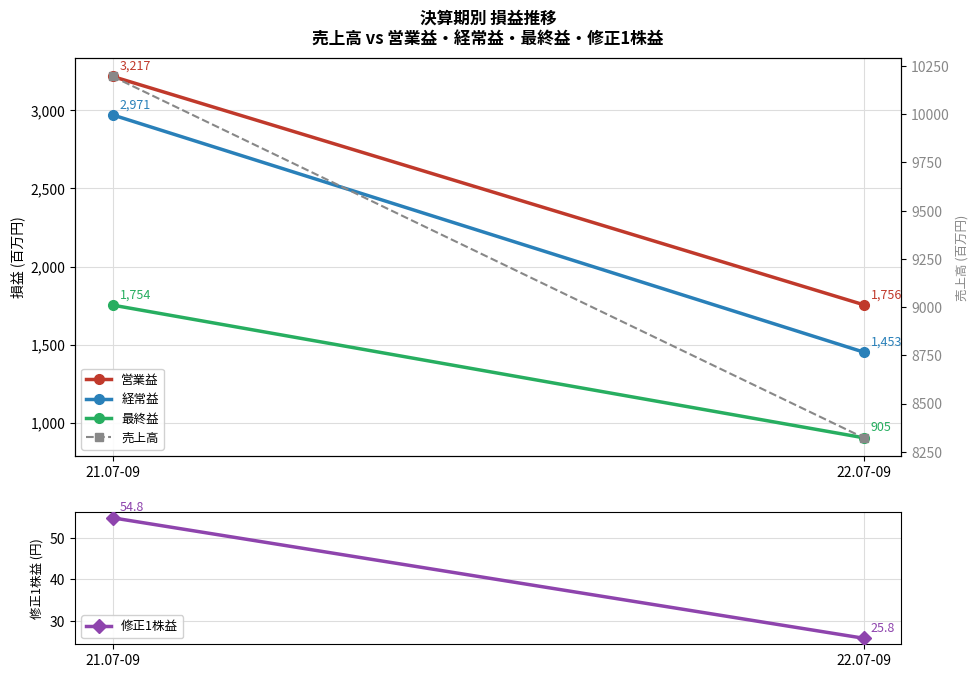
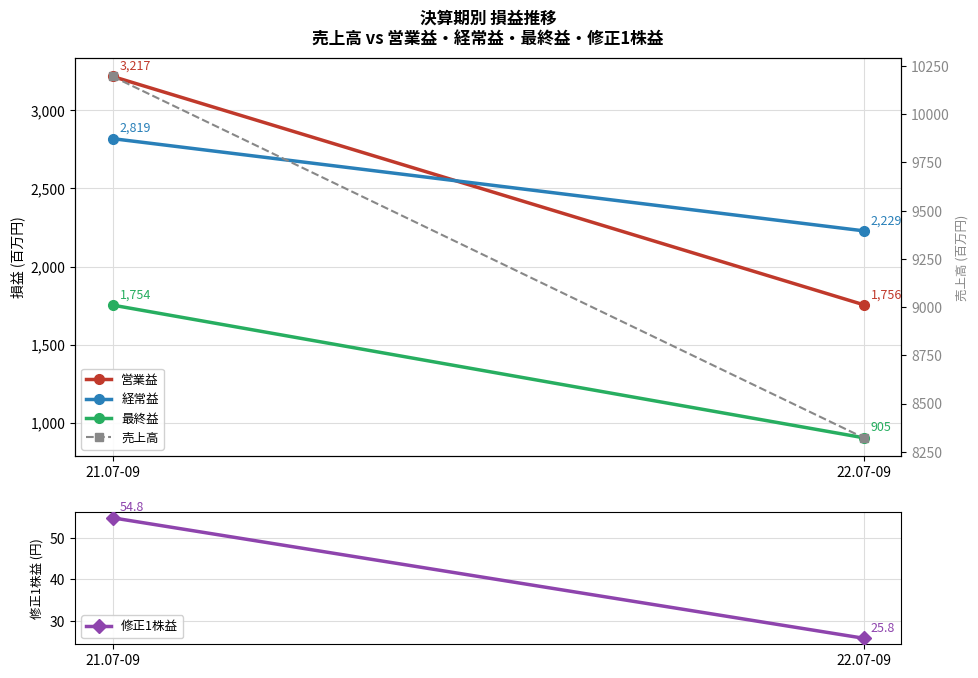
決算期別 損益推移 売上高 vs 営業益・経常益・最終益・修正1株益, 経常益, 21.07-09: 2,971 -> 2,819
決算期別 損益推移 売上高 vs 営業益・経常益・最終益・修正1株益, 経常益, 22.07-09: 1,453 -> 2,229
